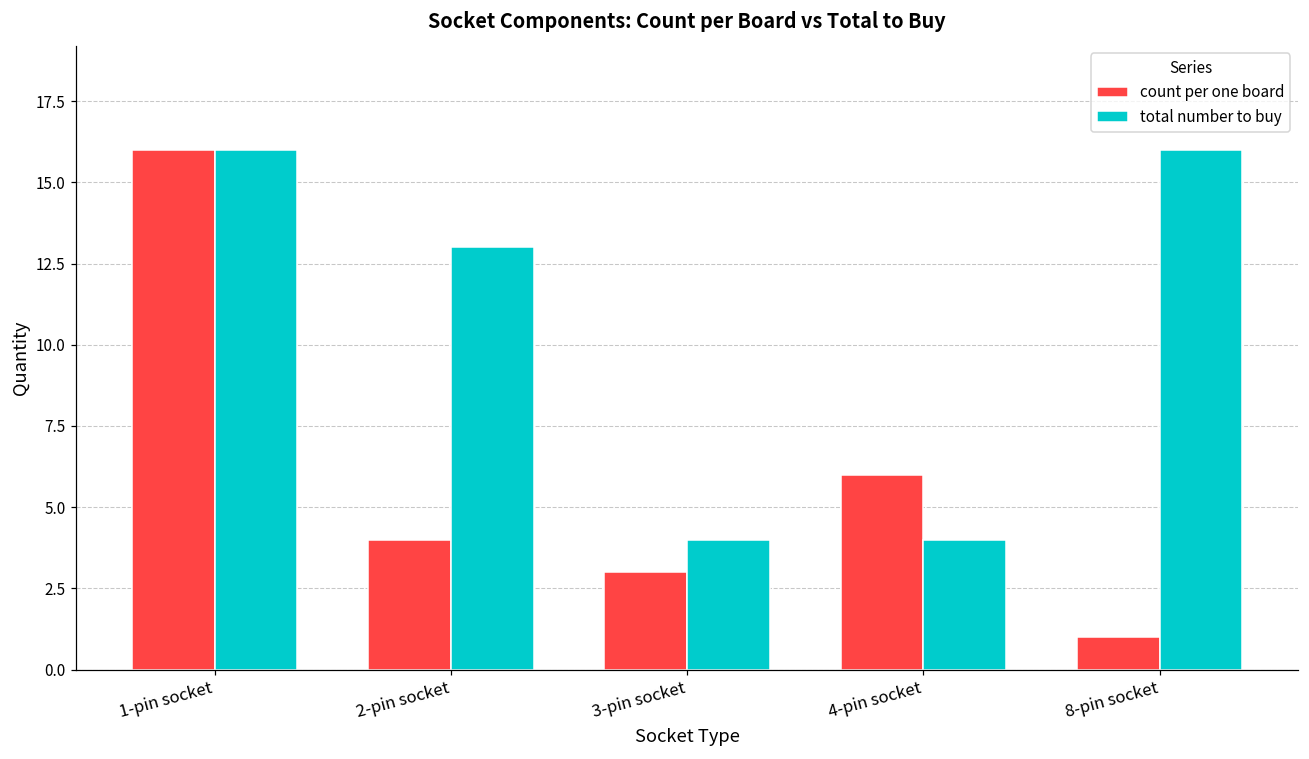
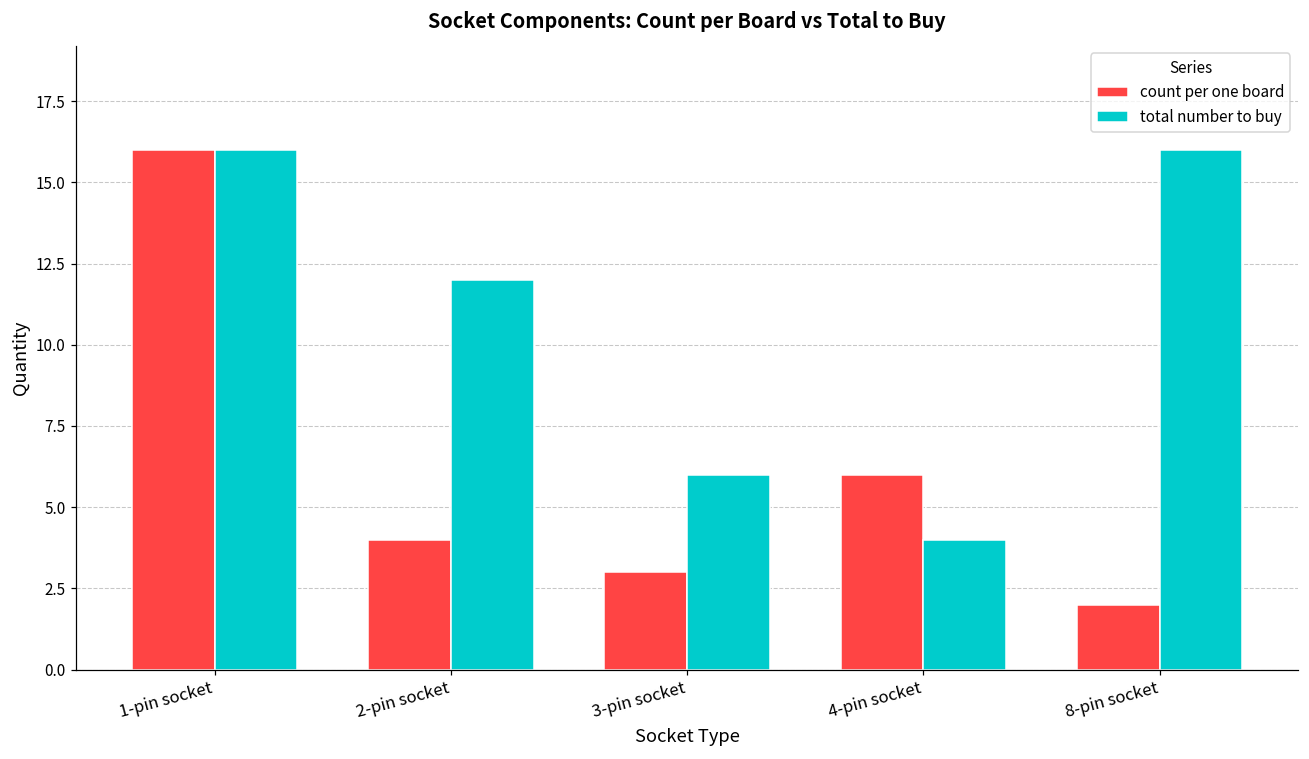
total number to buy, 2-pin socket: 13 -> 12
total number to buy, 3-pin socket: 4 -> 6
count per one board, 8-pin socket: 1 -> 2
